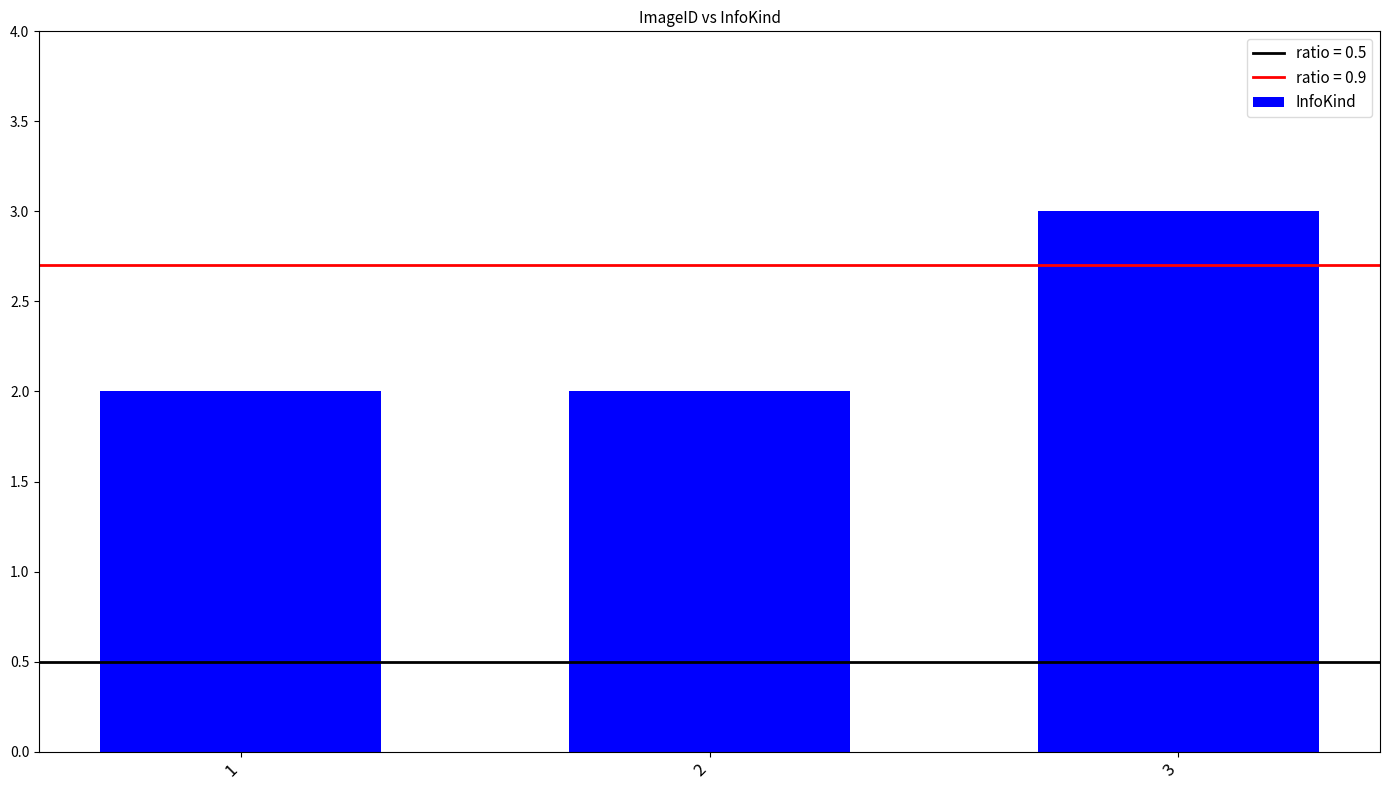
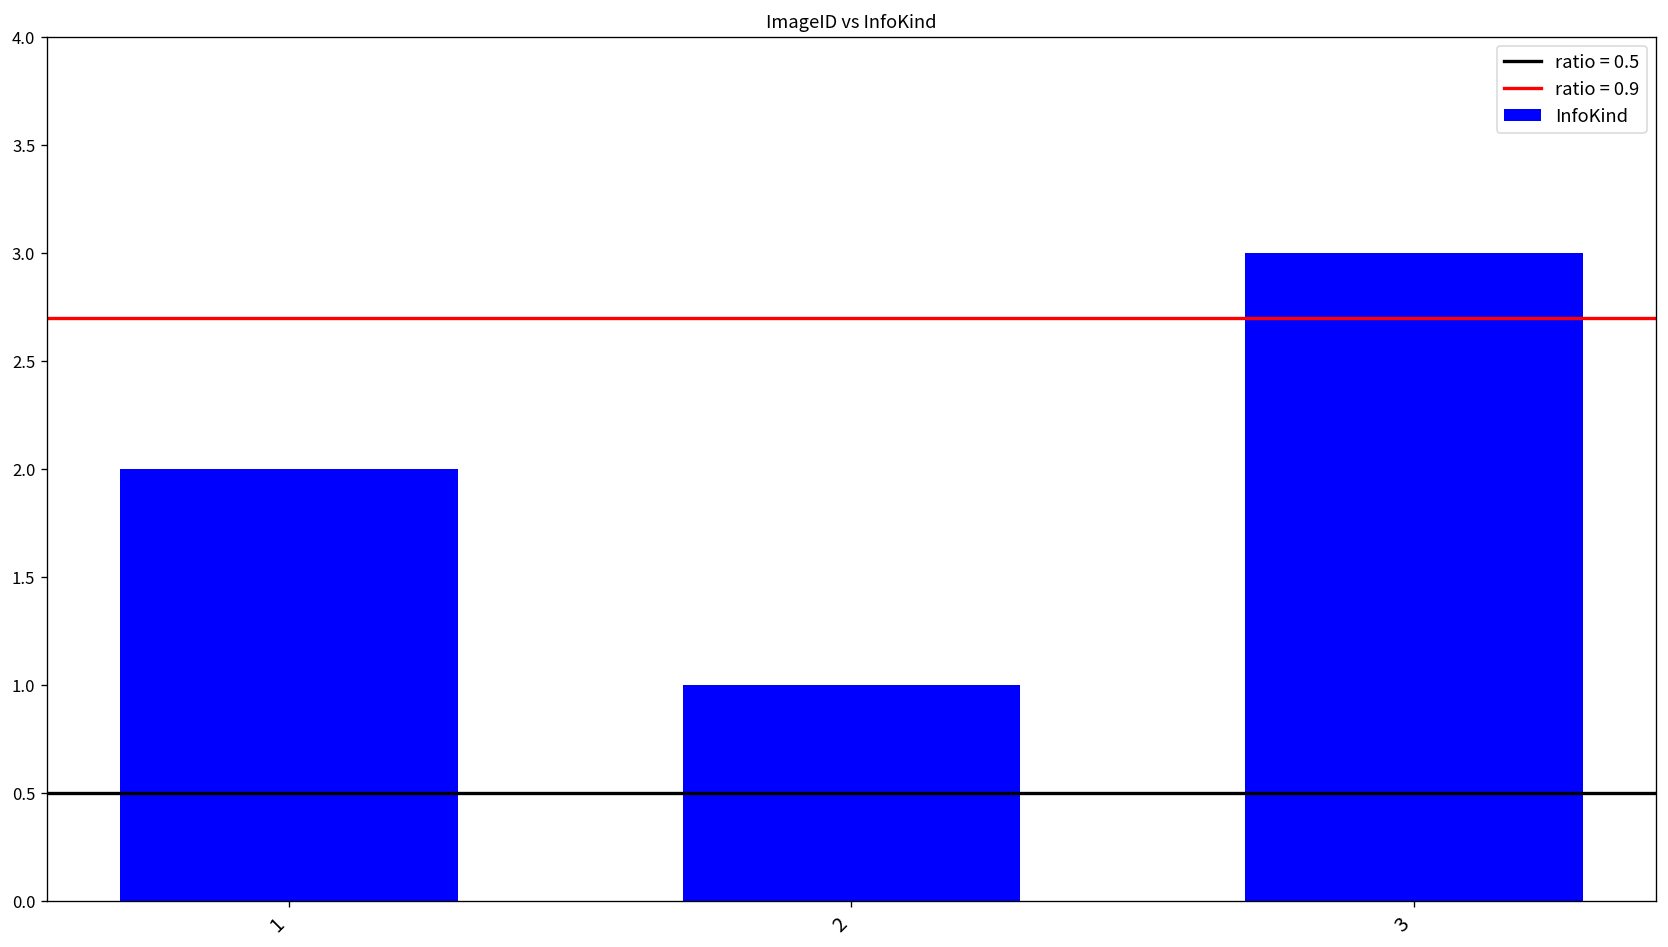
2: 2 -> 1
